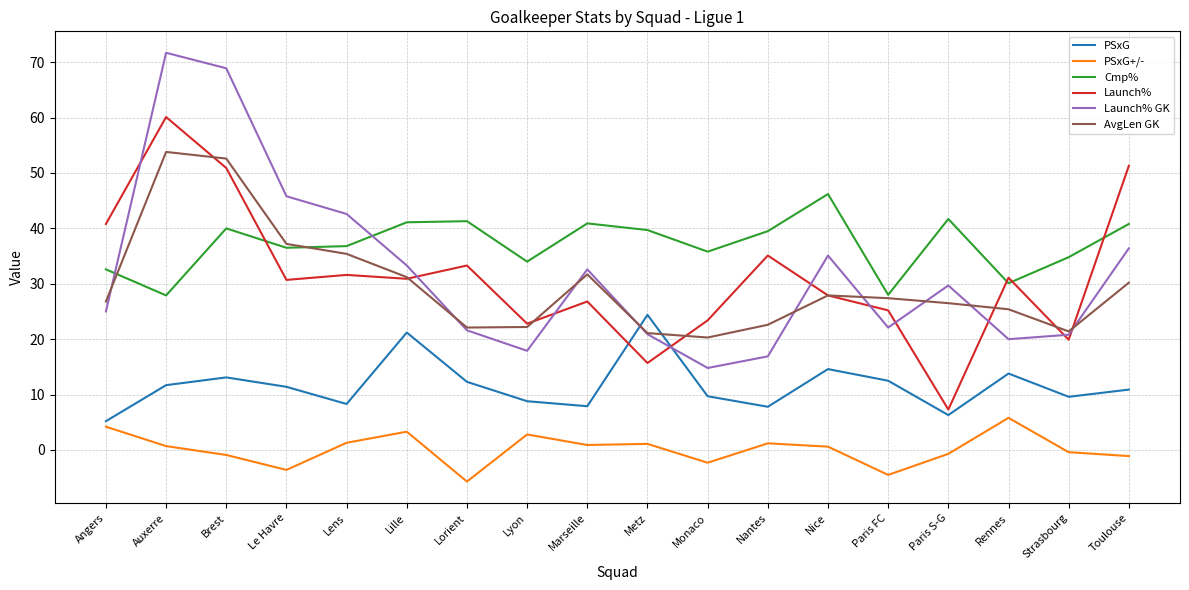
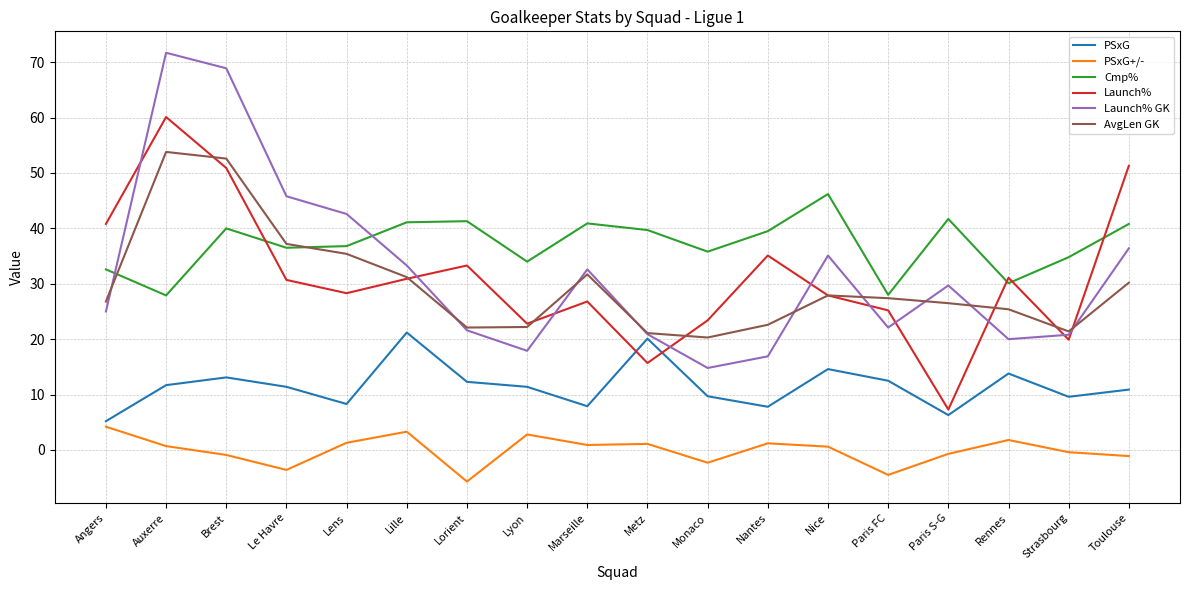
Launch%, Lens: 32 -> 28
PSxG, Lyon: 9 -> 11
PSxG, Metz: 24 -> 20
PSxG+/-, Rennes: 6 -> 2
